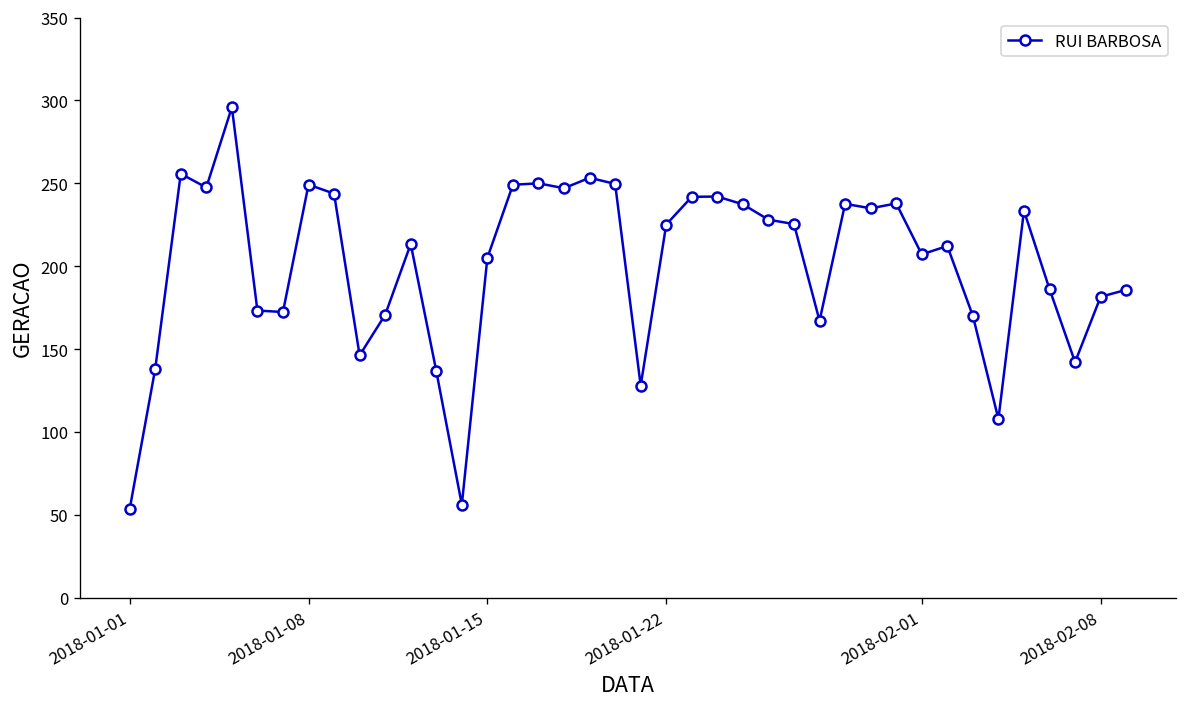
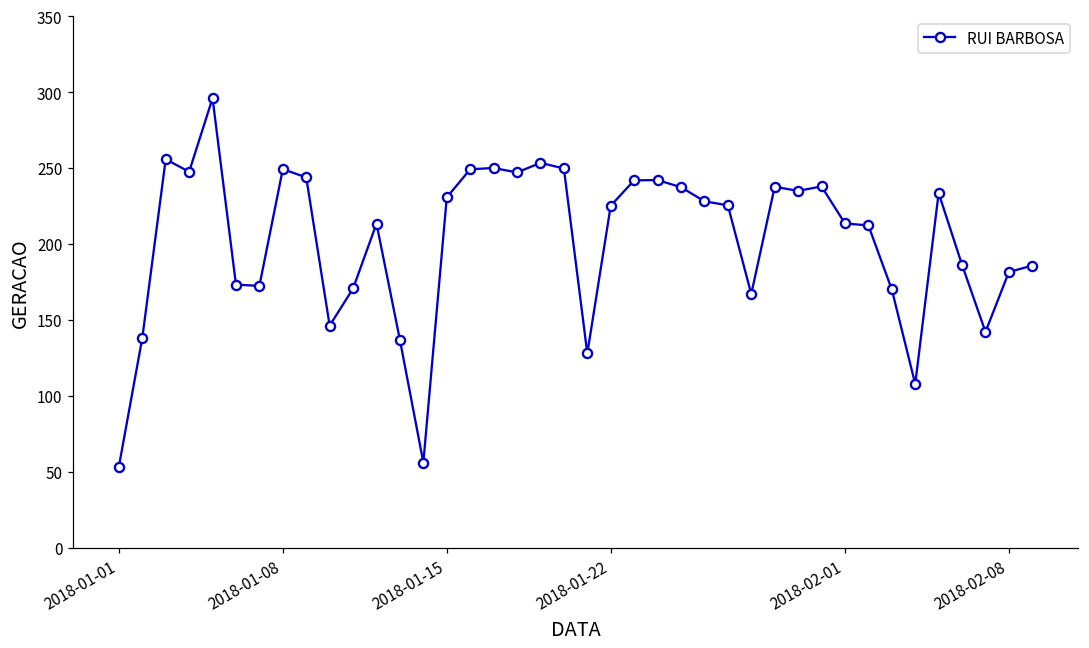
2018-01-15: 205 -> 231
2018-02-01: 207 -> 213
